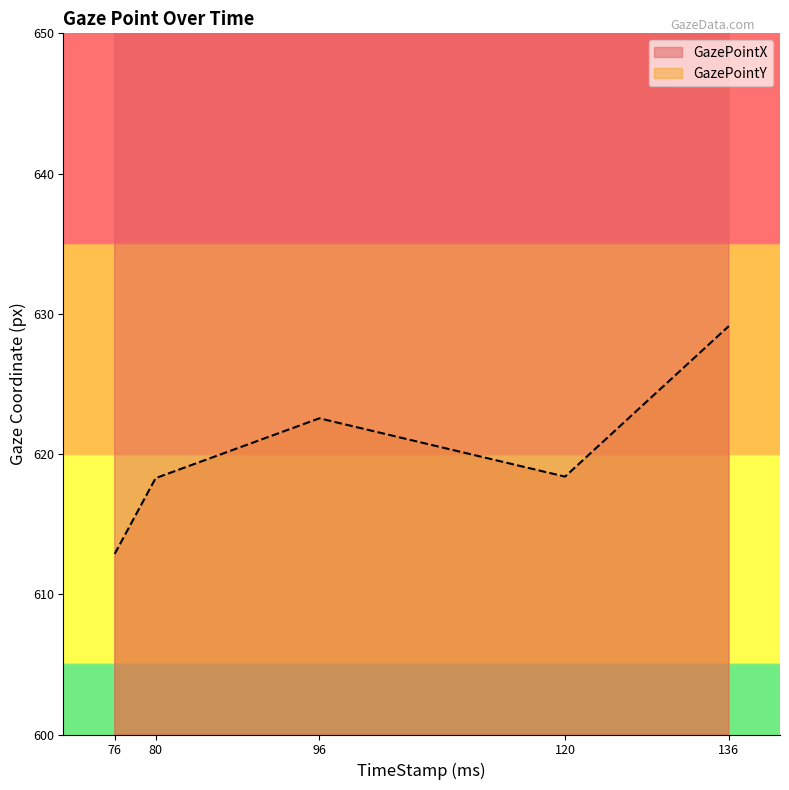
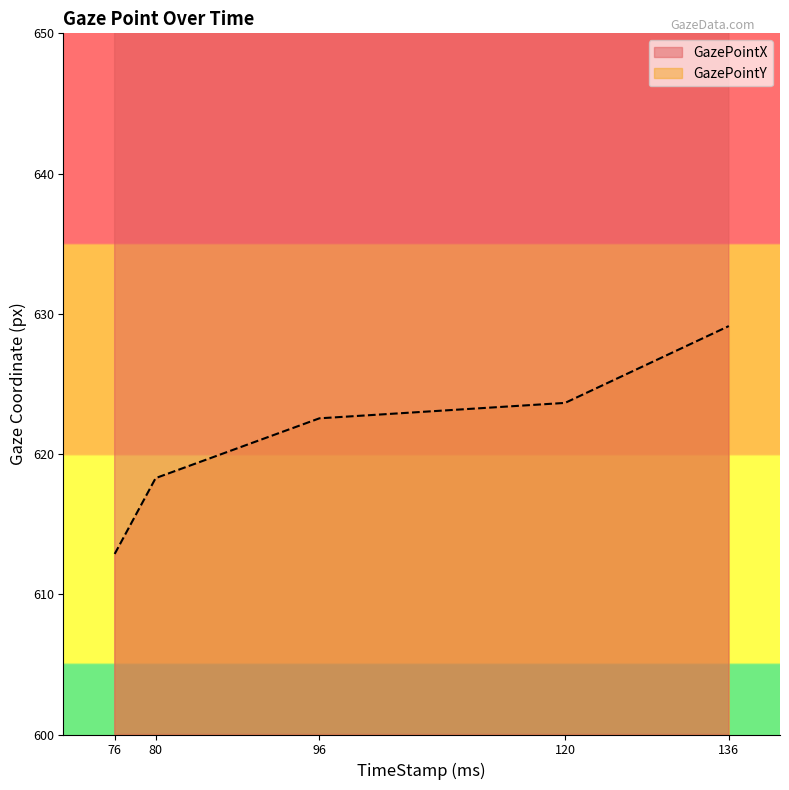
GazePointY, 120: 618.4 -> 623.6
